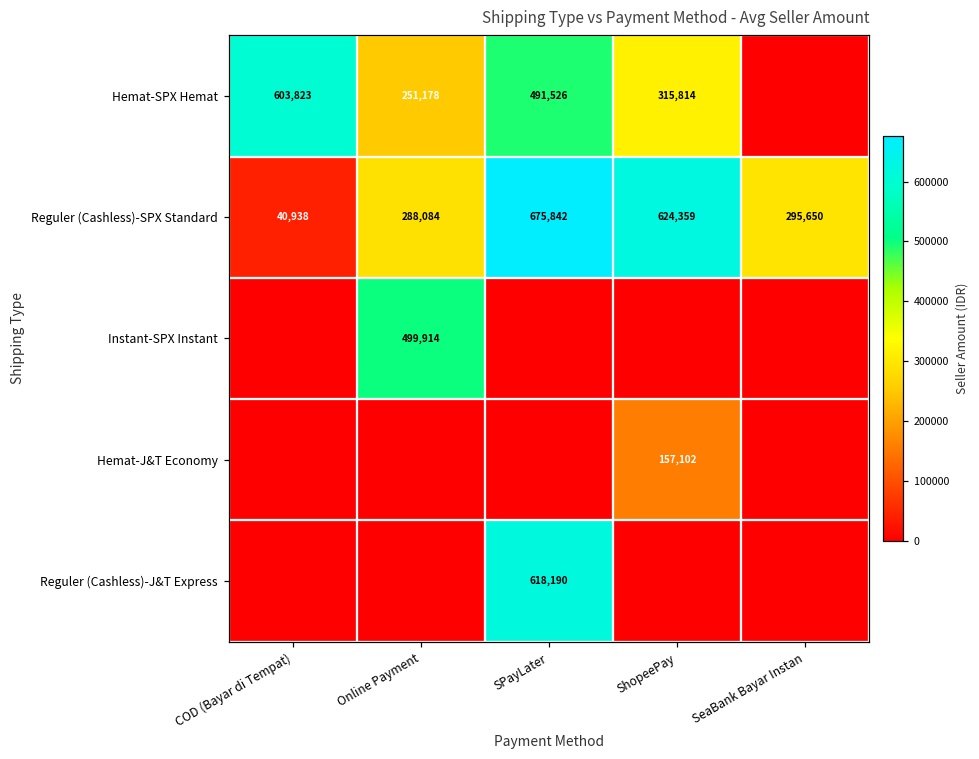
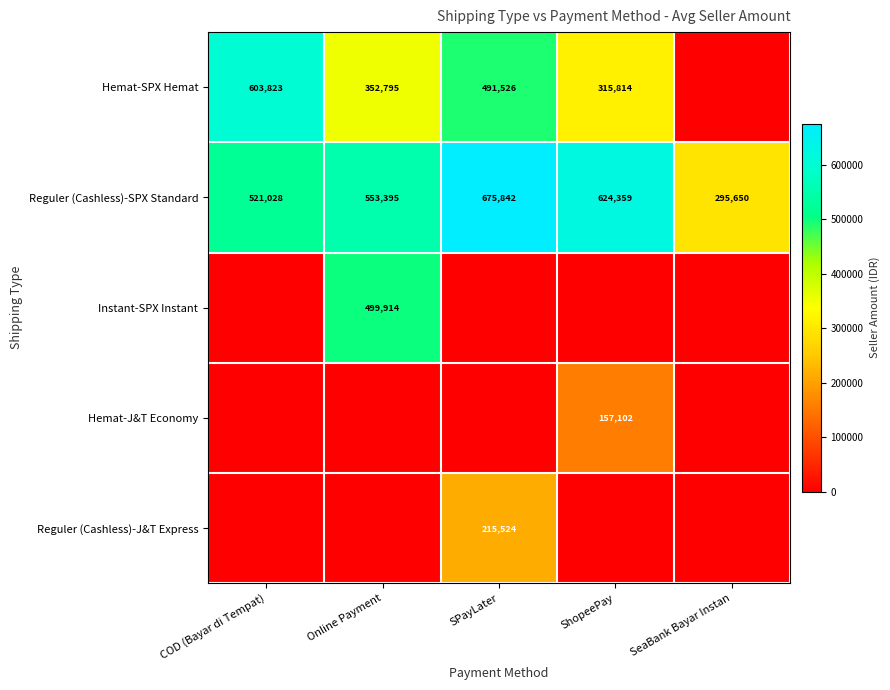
Hemat-SPX Hemat, Online Payment: 251,178 -> 352,795
Reguler (Cashless)-SPX Standard, COD (Bayar di Tempat): 40,938 -> 521,028
Reguler (Cashless)-SPX Standard, Online Payment: 288,084 -> 553,395
Reguler (Cashless)-J&T Express, SPayLater: 618,190 -> 215,524
